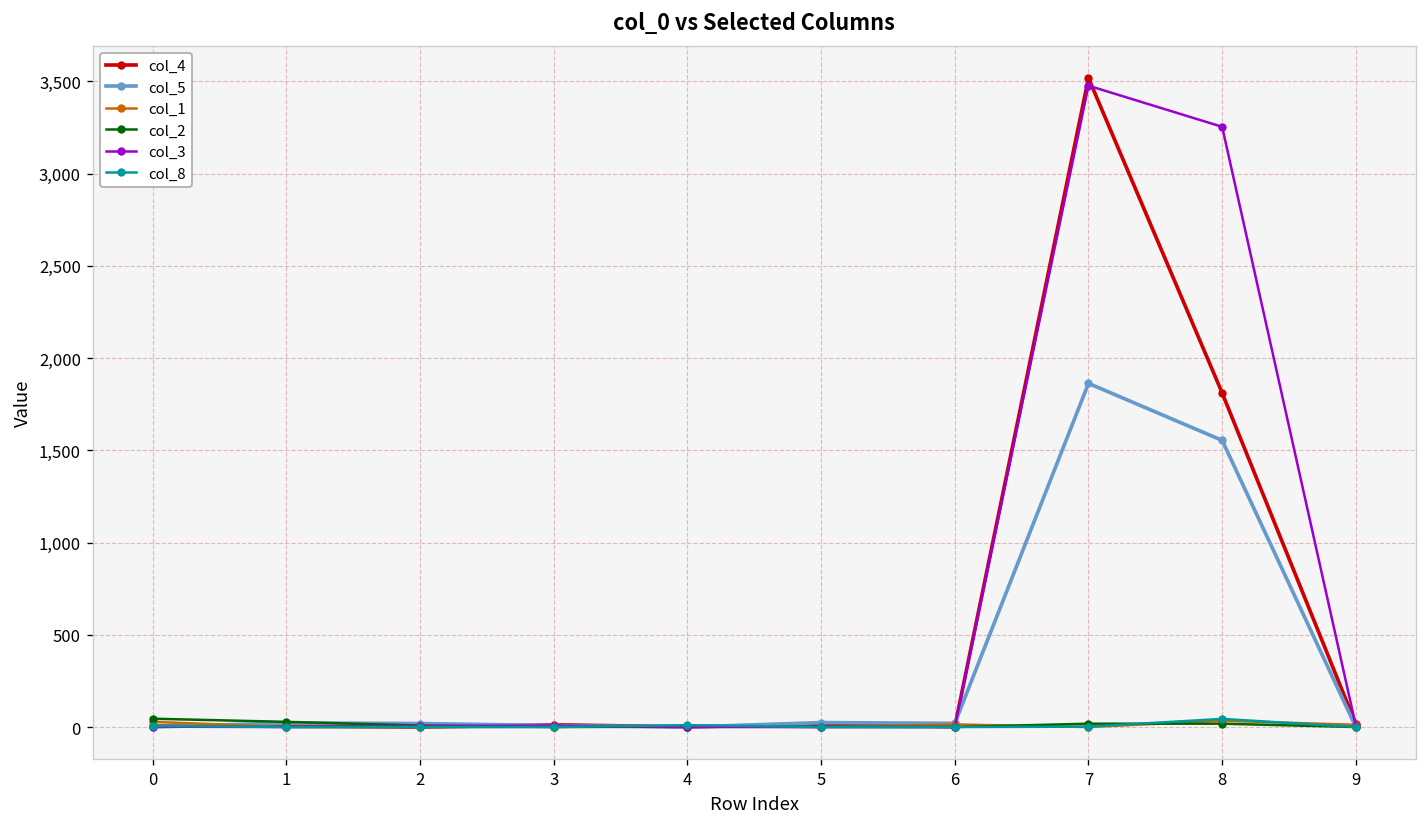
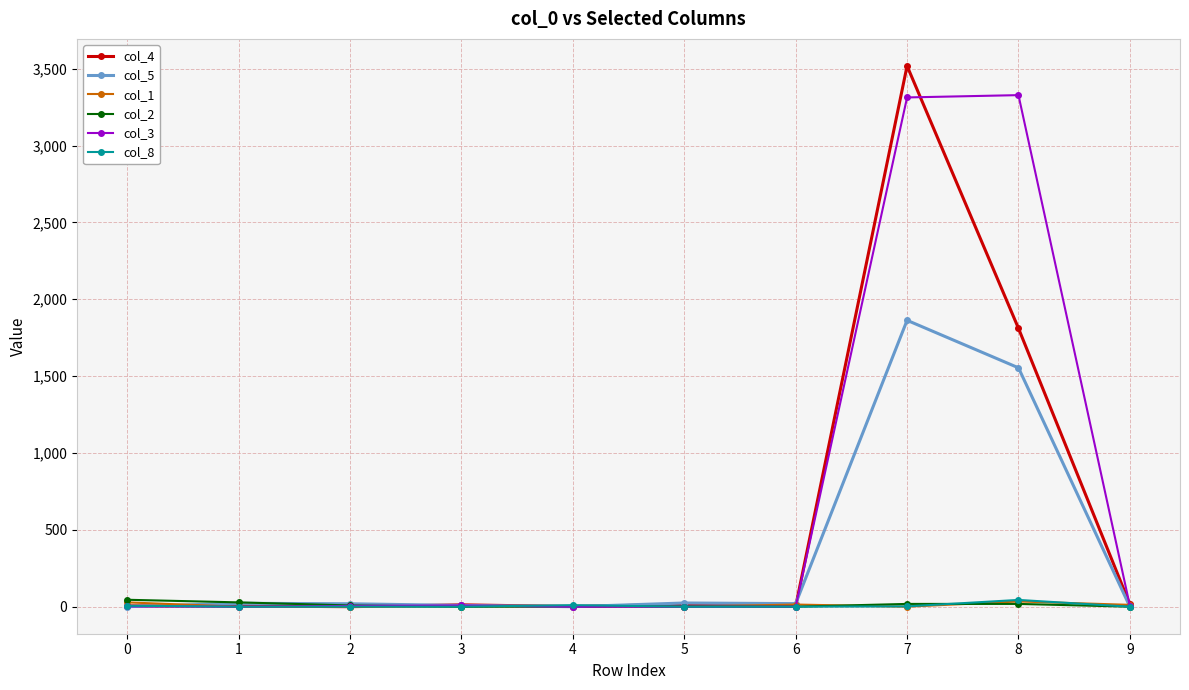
col_3, 7: 3,480 -> 3,310
col_3, 8: 3,250 -> 3,330
